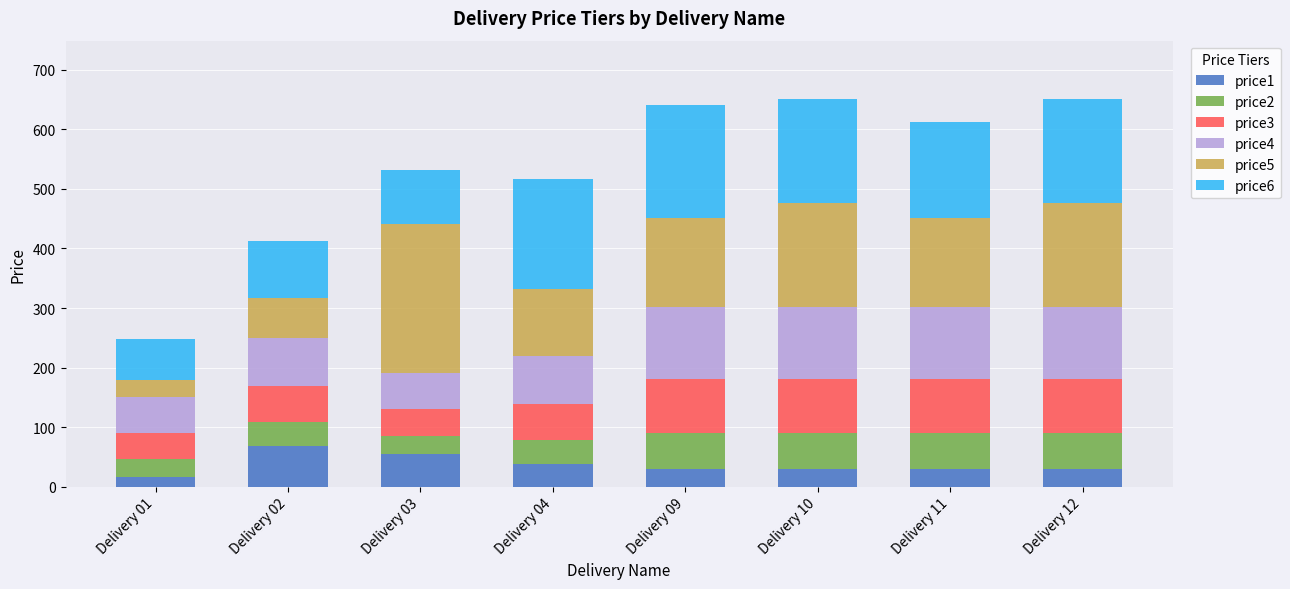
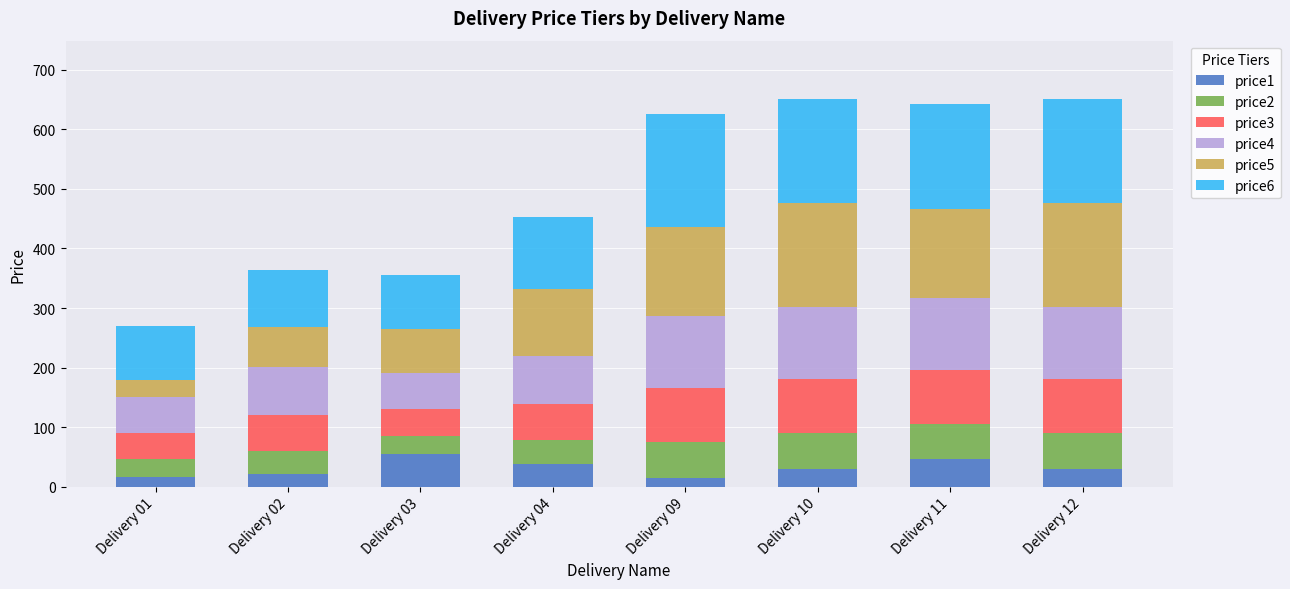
price6, Delivery 01: 70 -> 90
price1, Delivery 02: 70 -> 20
price5, Delivery 03: 250 -> 80
price6, Delivery 04: 180 -> 120
price1, Delivery 09: 30 -> 10
price1, Delivery 11: 30 -> 50
price6, Delivery 11: 160 -> 180
